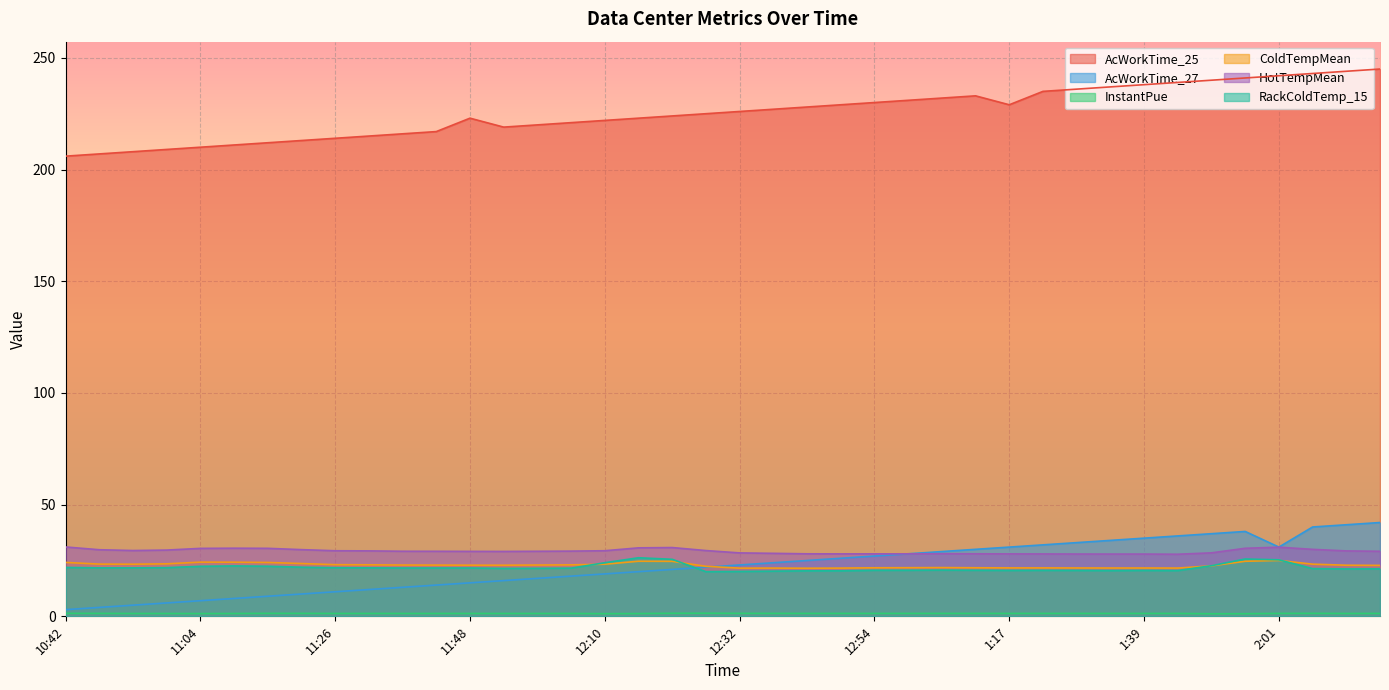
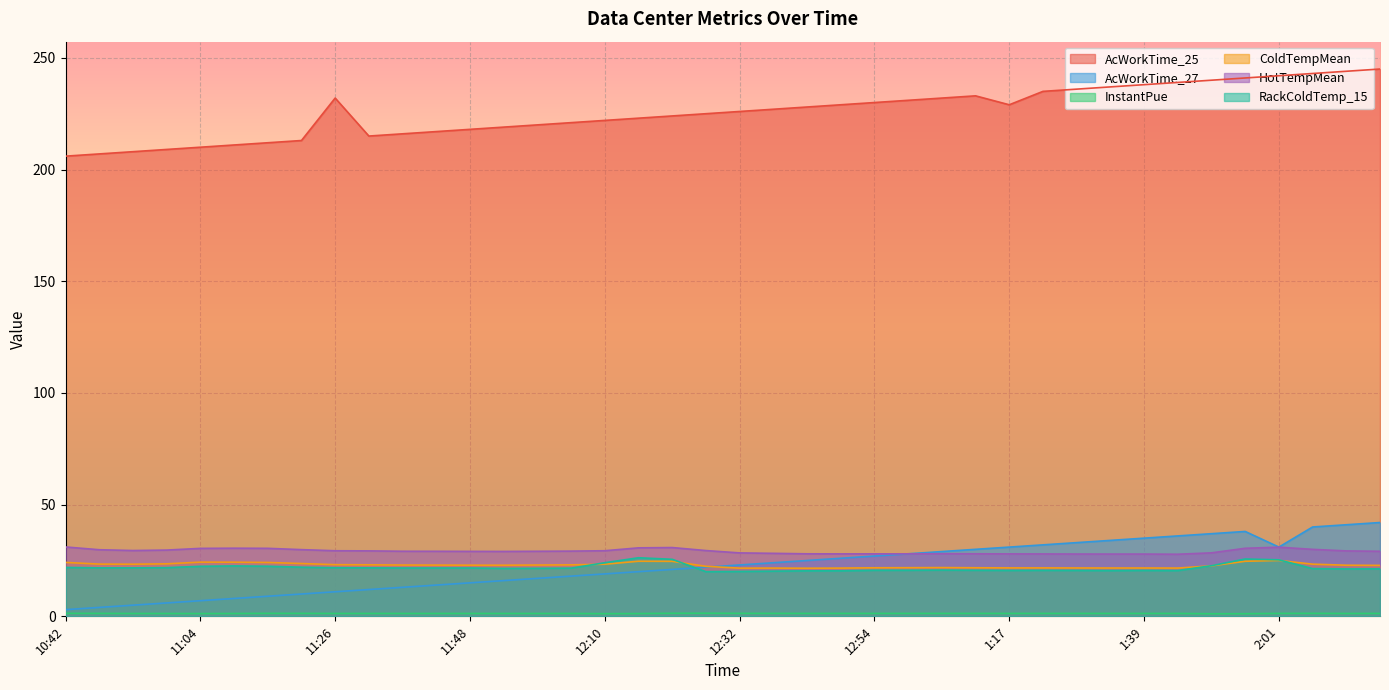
AcWorkTime_25, 11:26: 214 -> 232
AcWorkTime_25, 11:48: 223 -> 218
